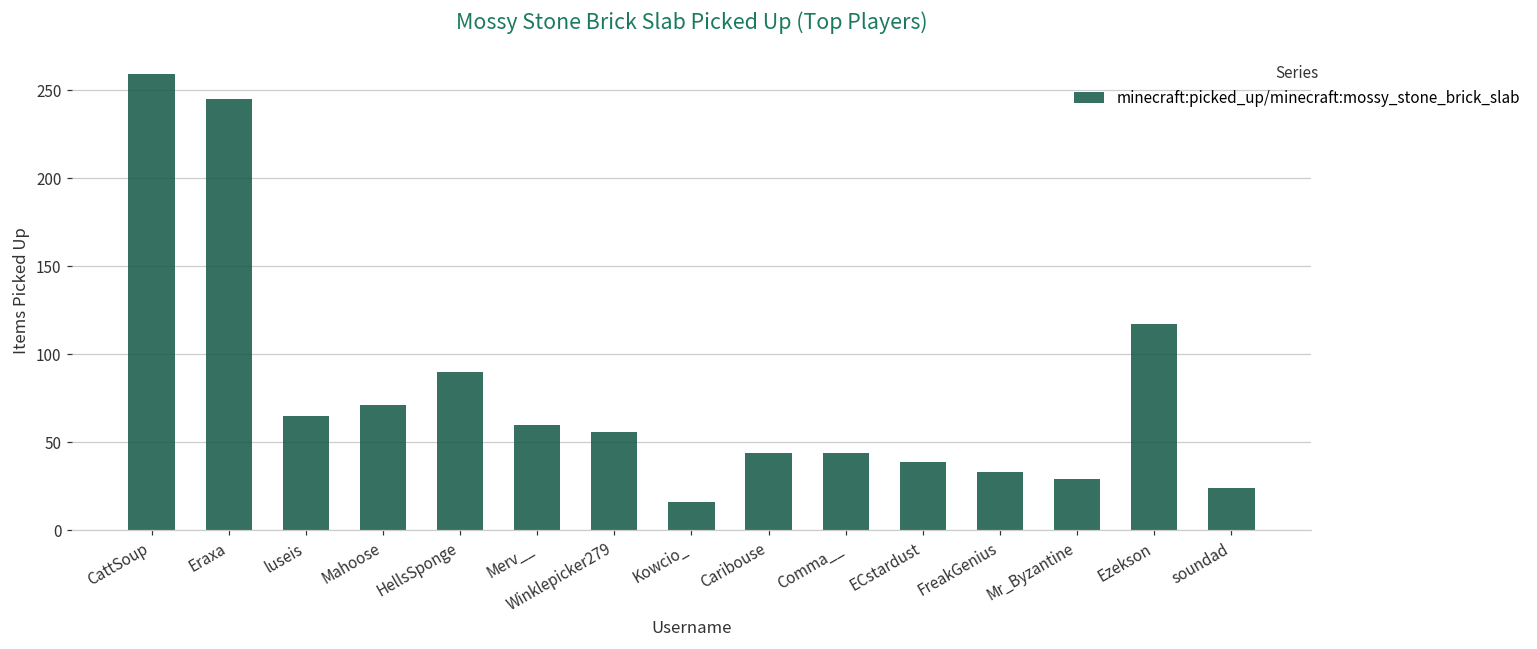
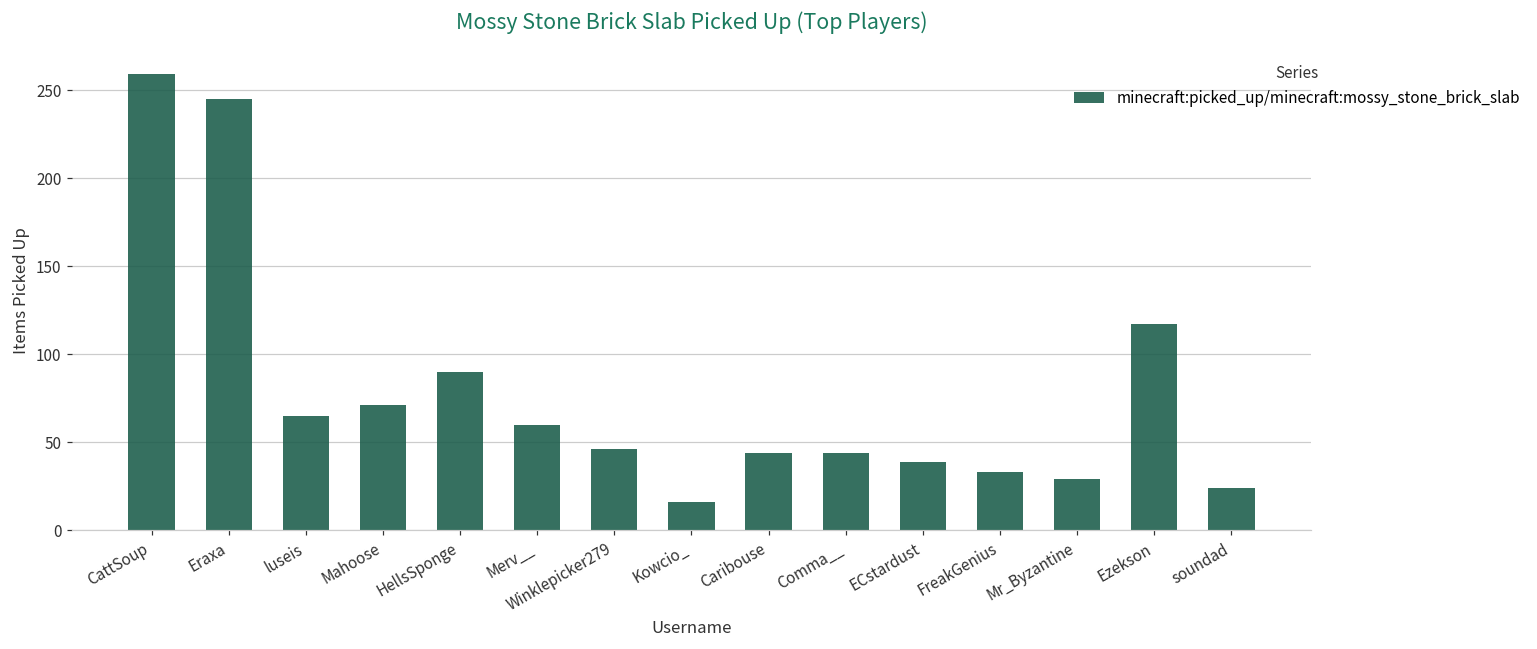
Winklepicker279: 56 -> 46
